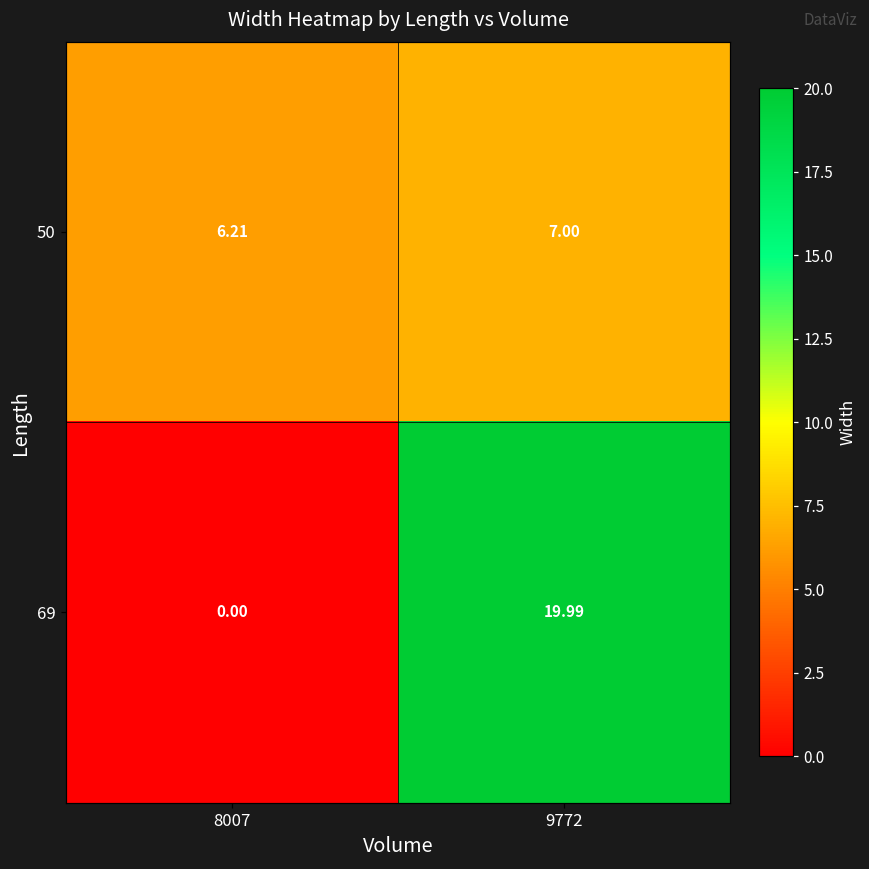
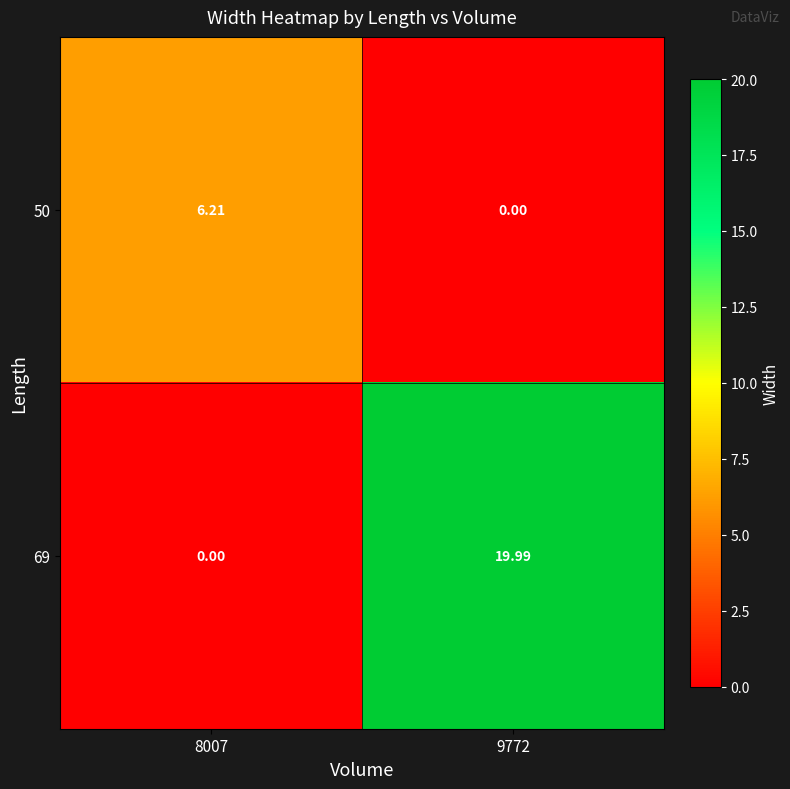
50, 9772: 7.00 -> 0.00
